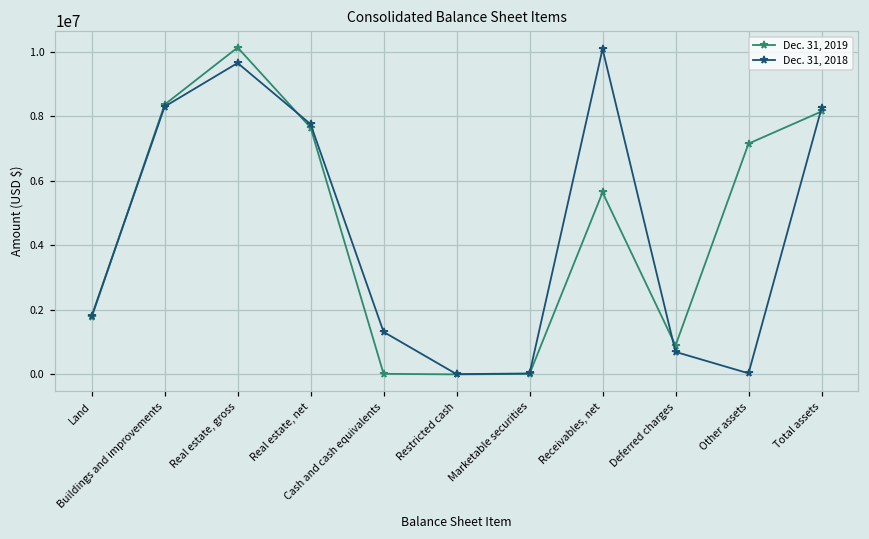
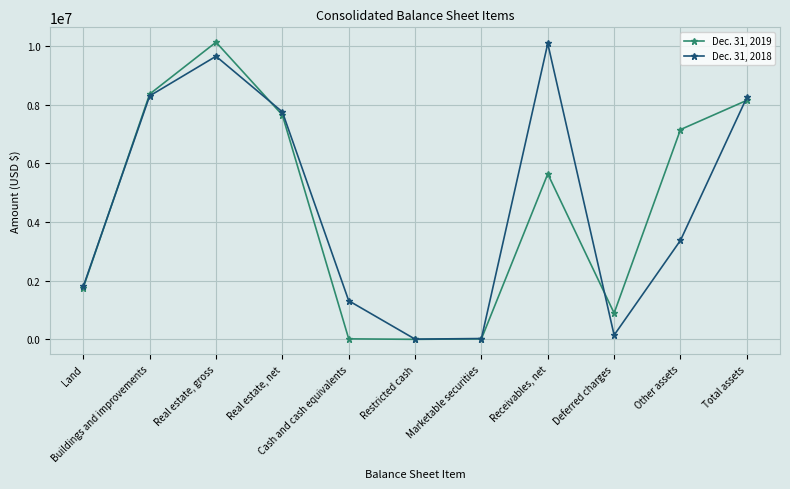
Dec. 31, 2018, Deferred charges: 700000 -> 100000
Dec. 31, 2018, Other assets: 0 -> 3400000
